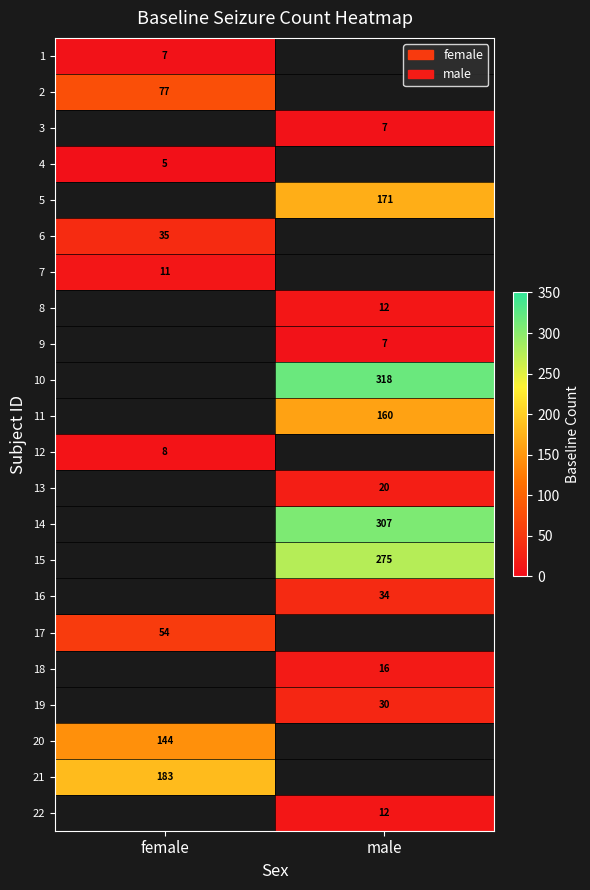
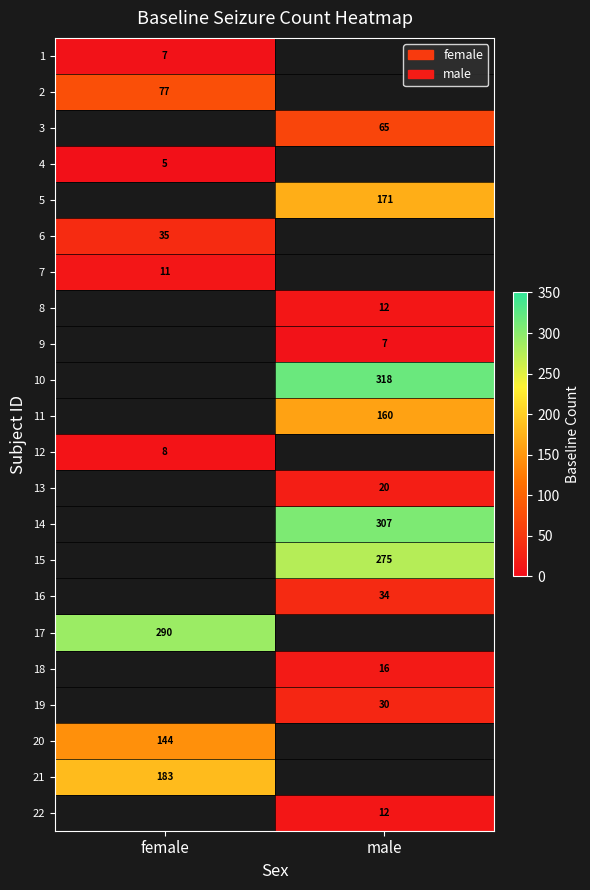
3, male: 7 -> 65
17, female: 54 -> 290
